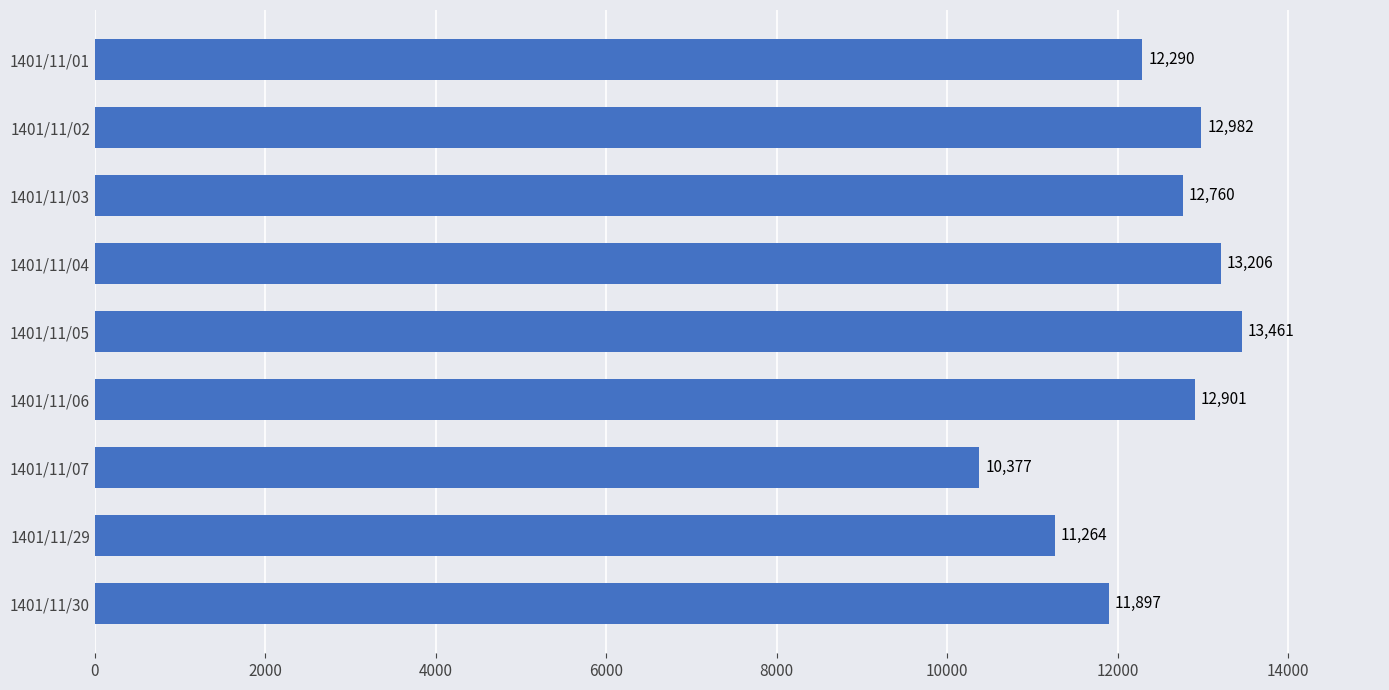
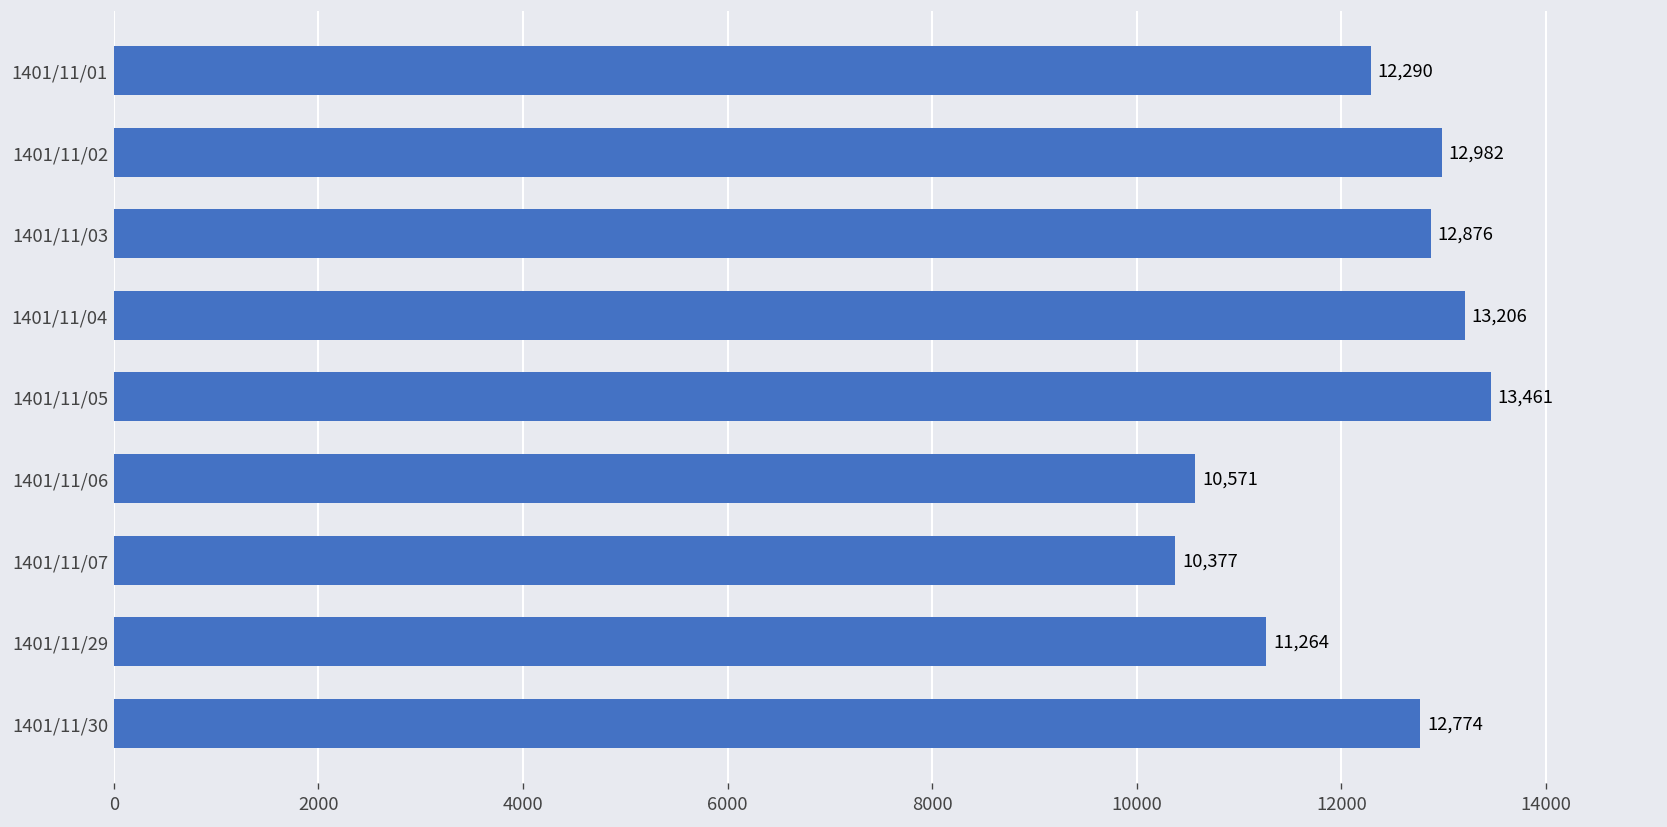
1401/11/03: 12,760 -> 12,876
1401/11/06: 12,901 -> 10,571
1401/11/30: 11,897 -> 12,774
